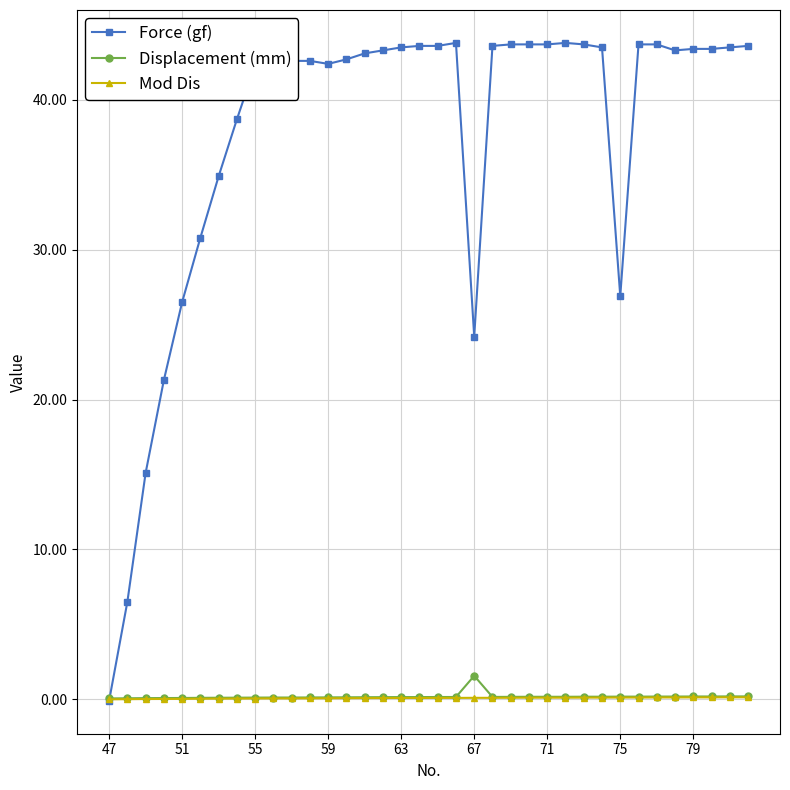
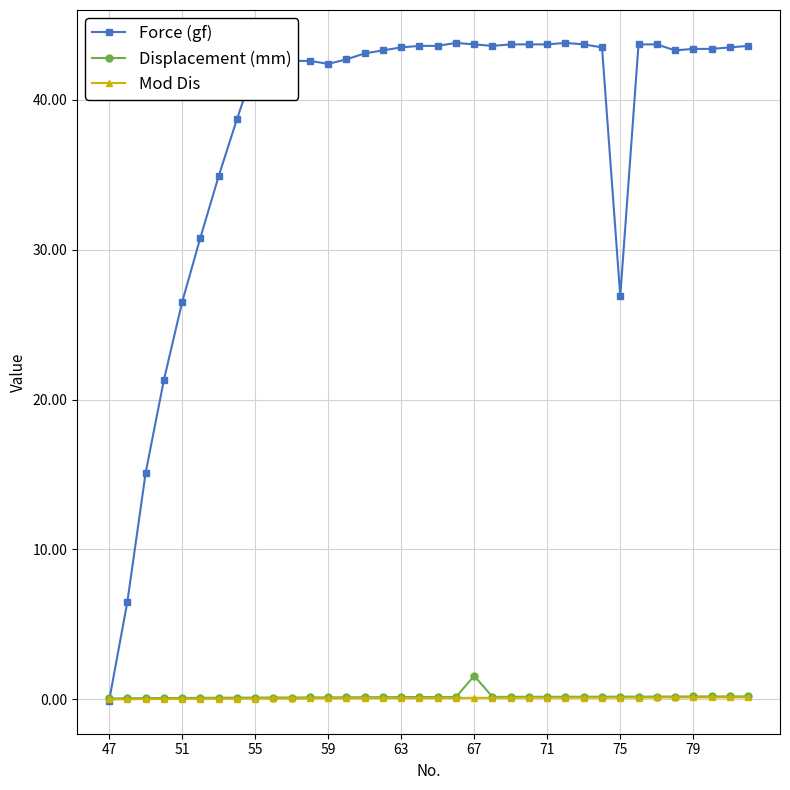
Force (gf), 67: 24.2 -> 43.7
